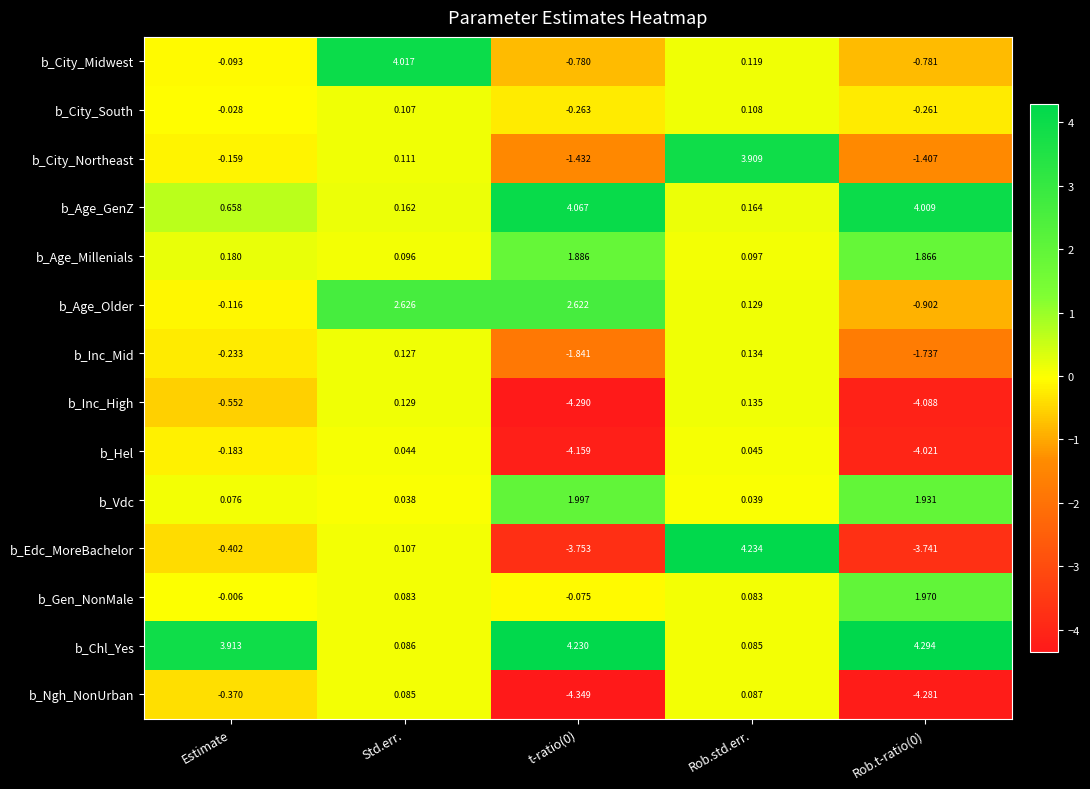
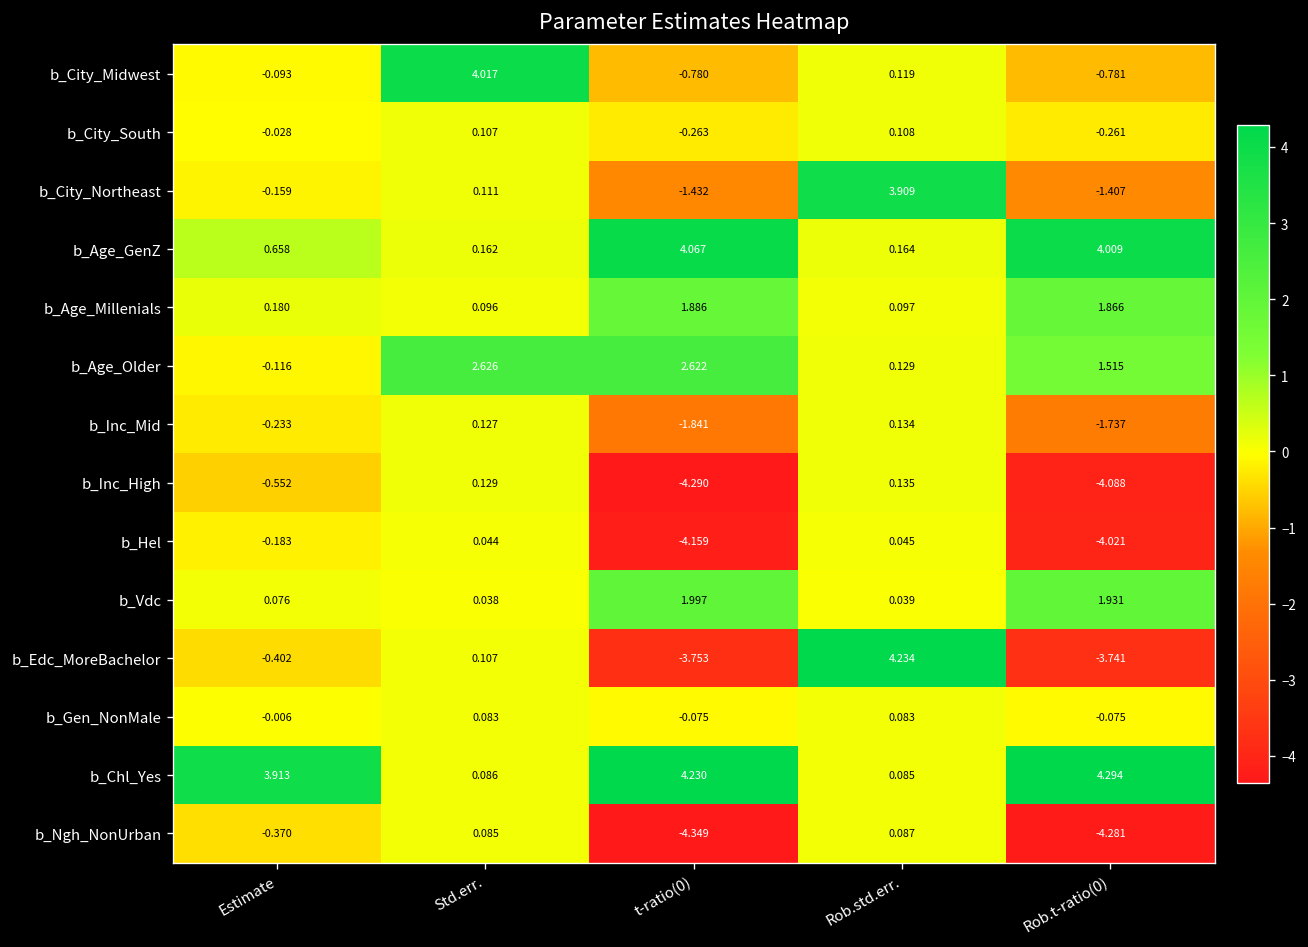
b_Age_Older, Rob.t-ratio(0): -0.902 -> 1.515
b_Gen_NonMale, Rob.t-ratio(0): 1.970 -> -0.075
